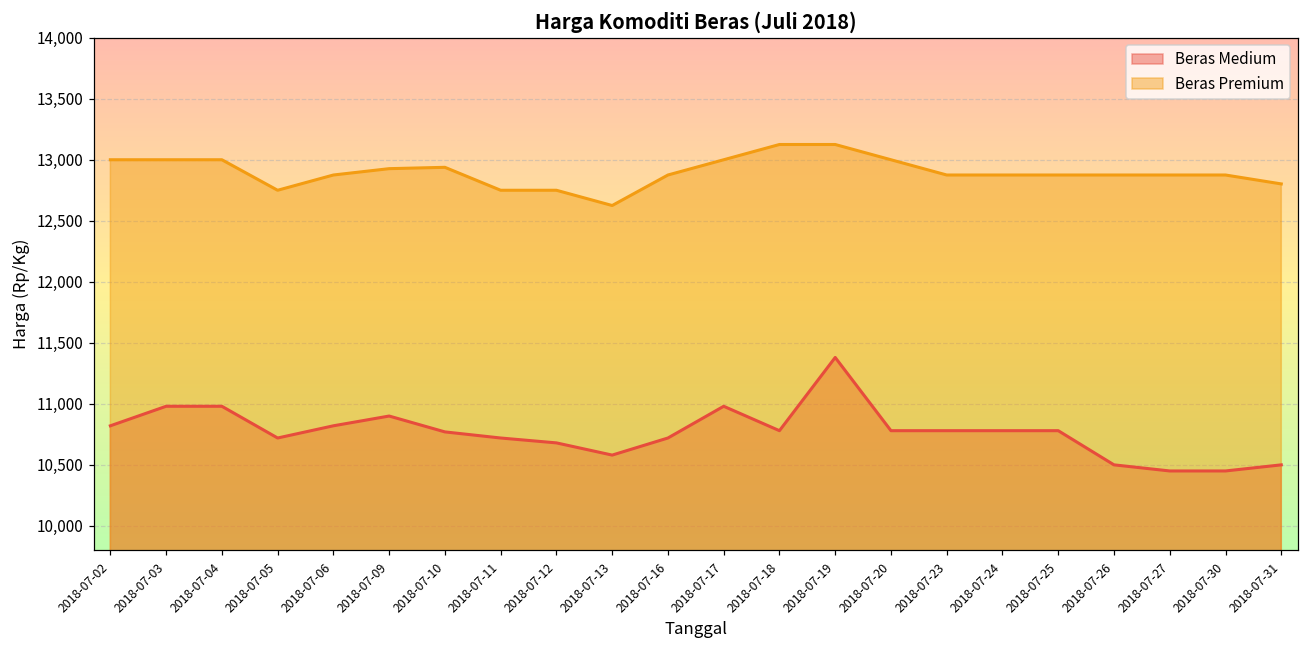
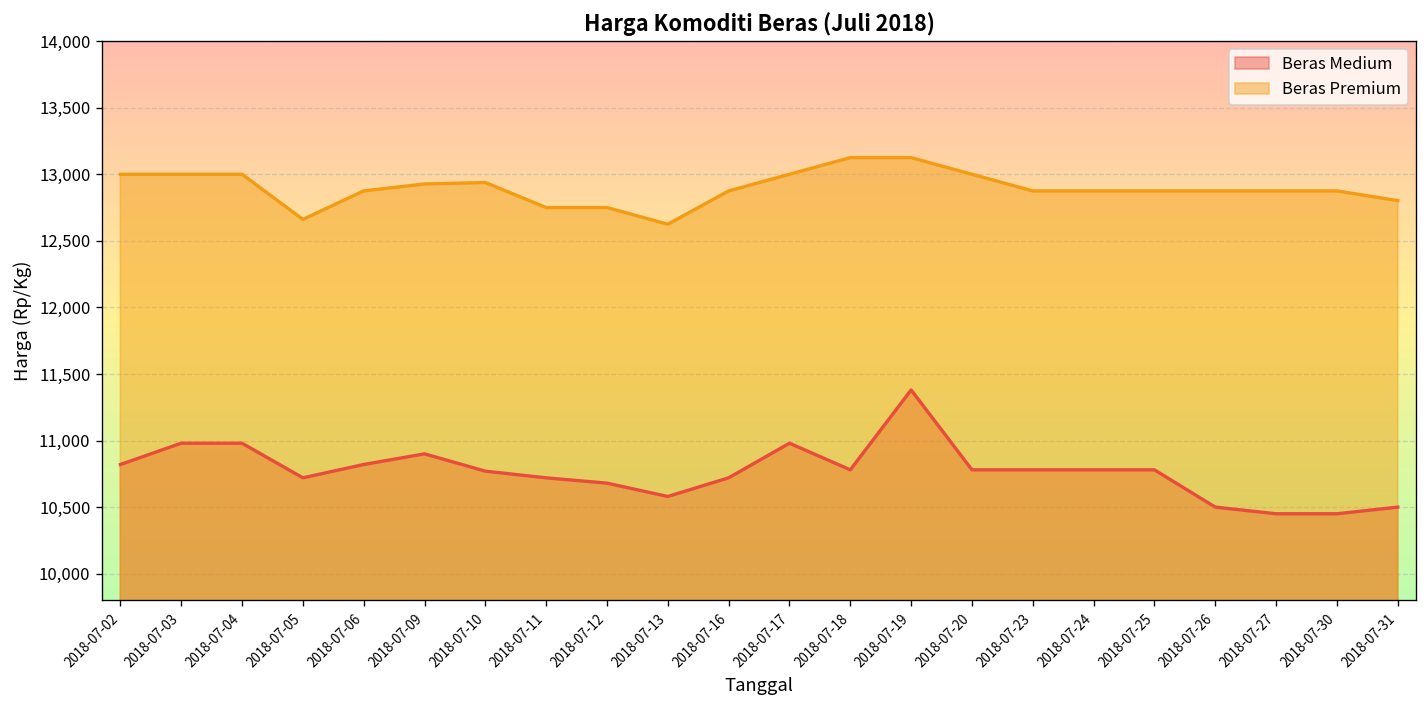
Beras Premium, 2018-07-05: 12,750 -> 12,660
